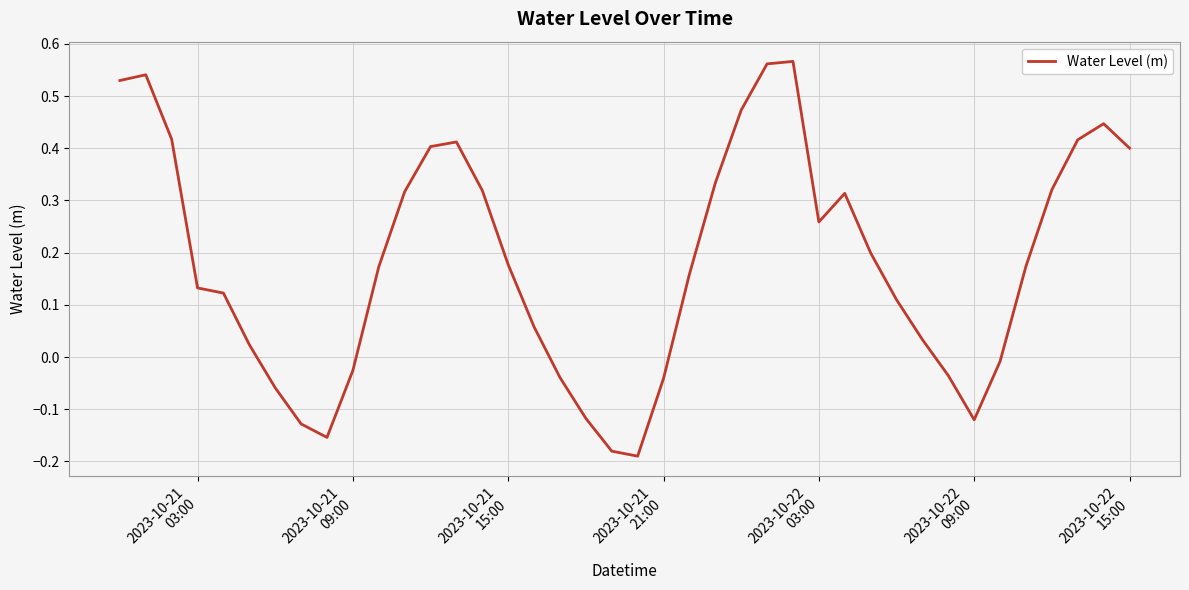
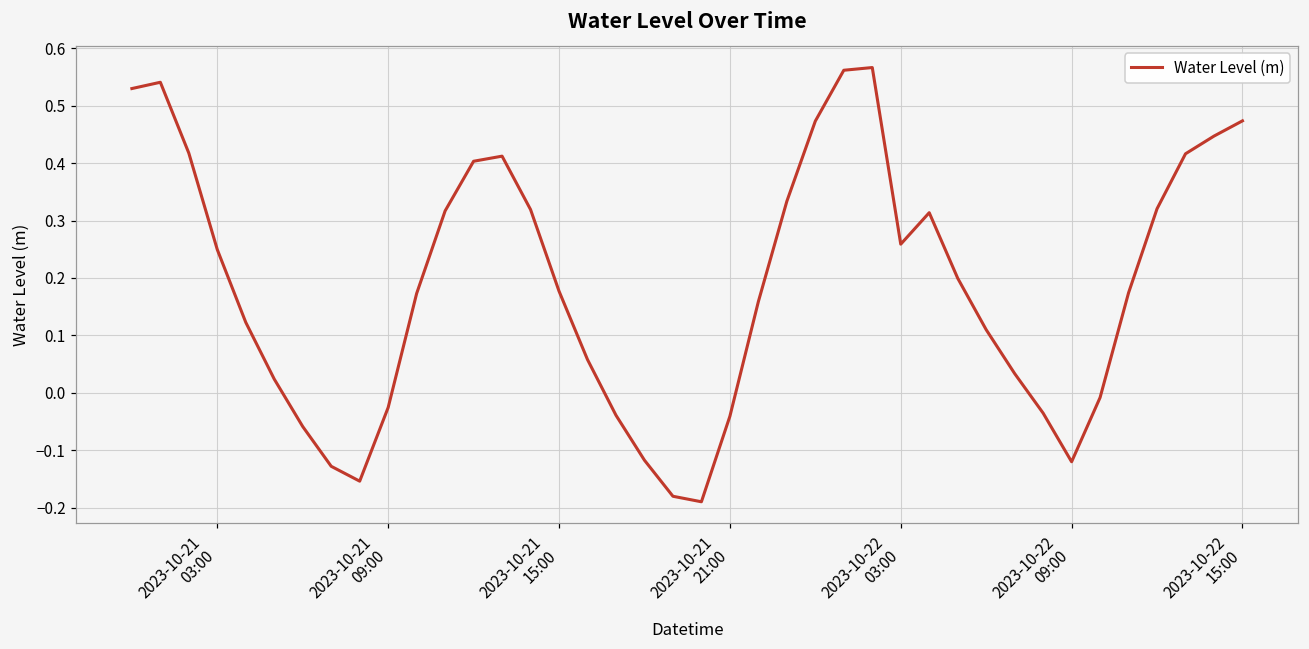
2023-10-21 03:00: 0.13 -> 0.25
2023-10-22 15:00: 0.40 -> 0.47
